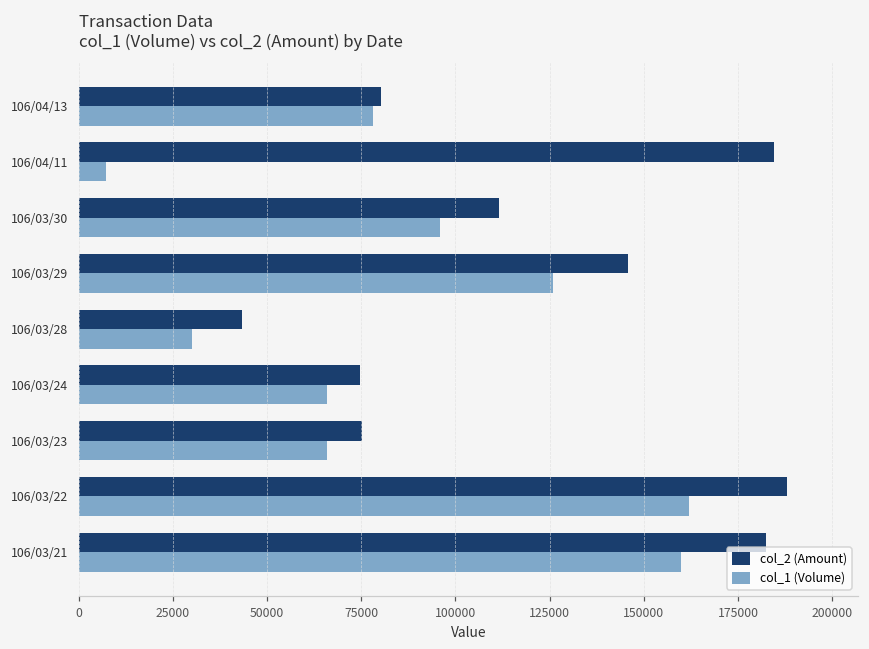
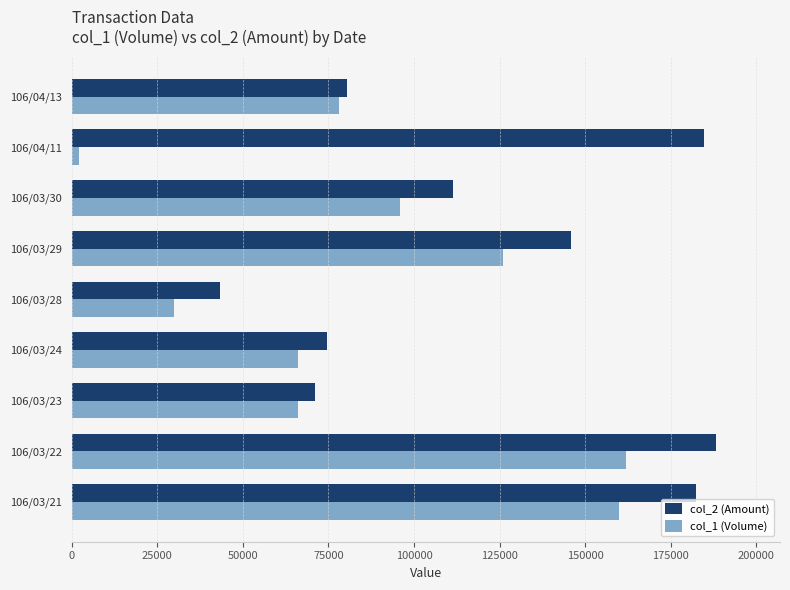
col_1 (Volume), 106/04/11: 7000 -> 2000
col_2 (Amount), 106/03/23: 75000 -> 71000
